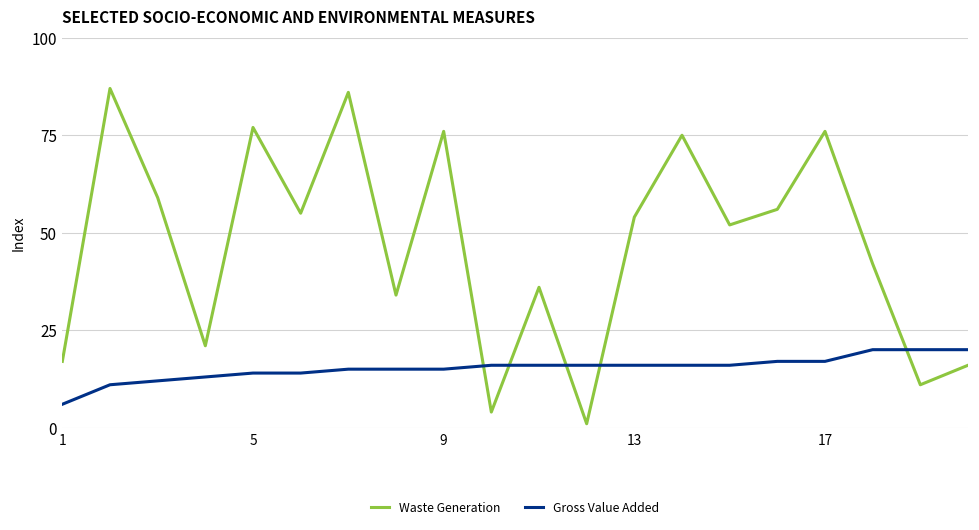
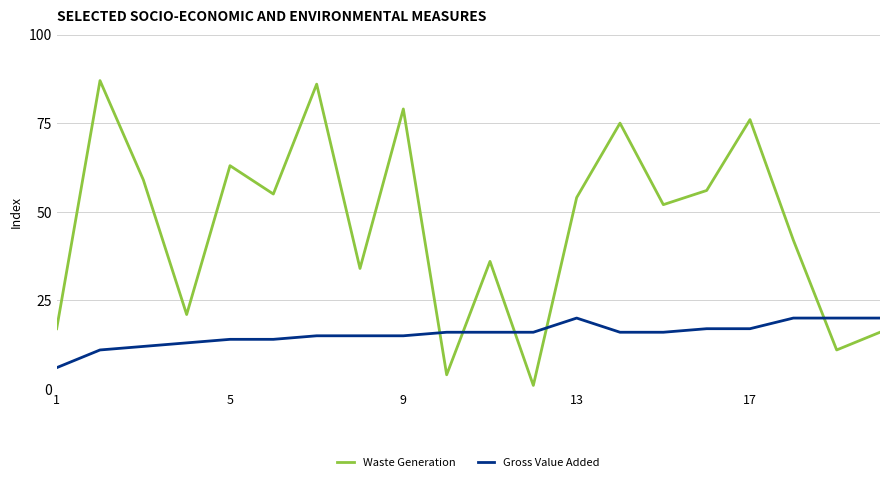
Waste Generation, 5: 77 -> 63
Waste Generation, 9: 76 -> 79
Gross Value Added, 13: 16 -> 20
